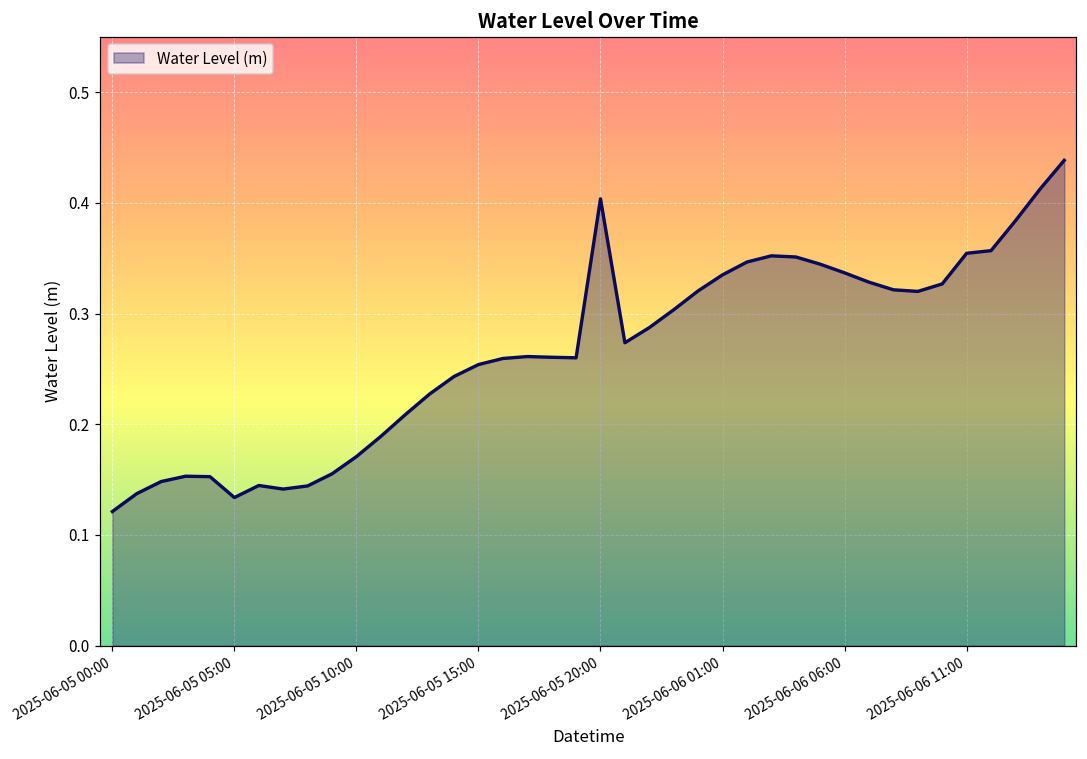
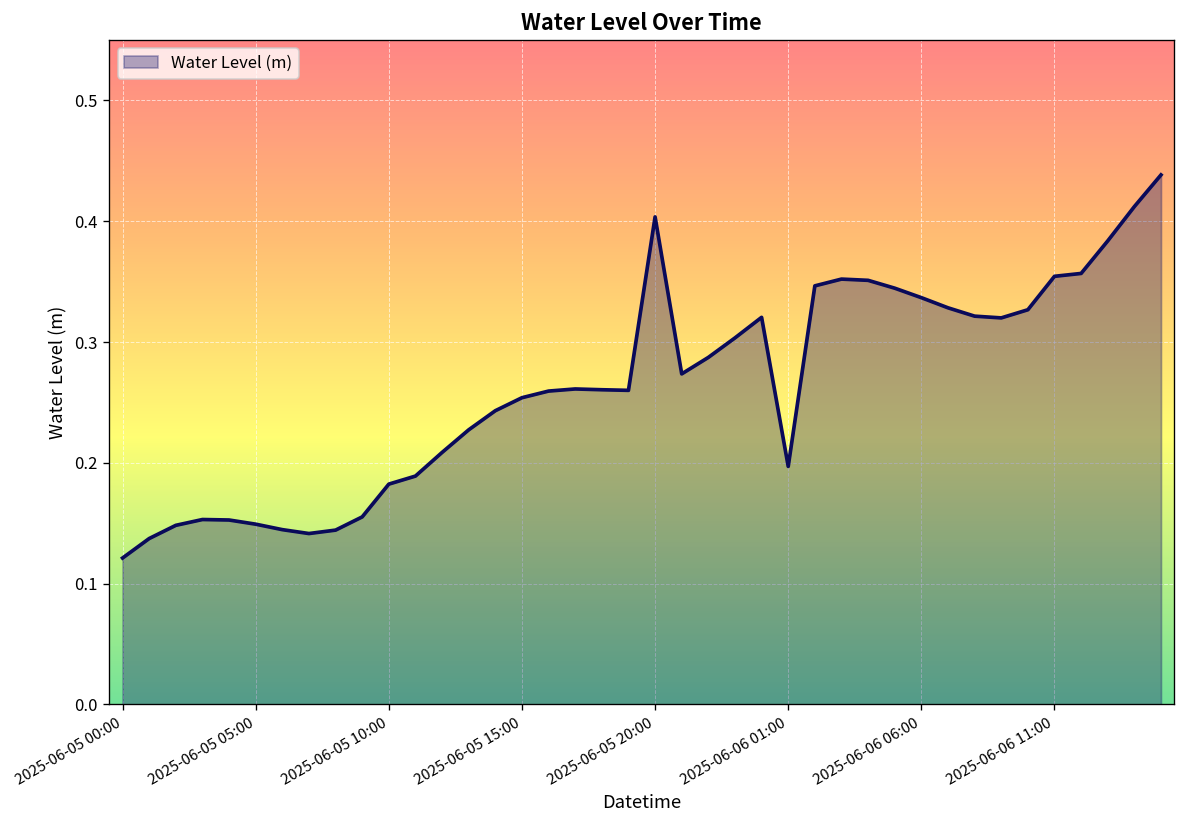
2025-06-05 05:00: 0.134 -> 0.149
2025-06-05 10:00: 0.171 -> 0.182
2025-06-06 01:00: 0.335 -> 0.197
